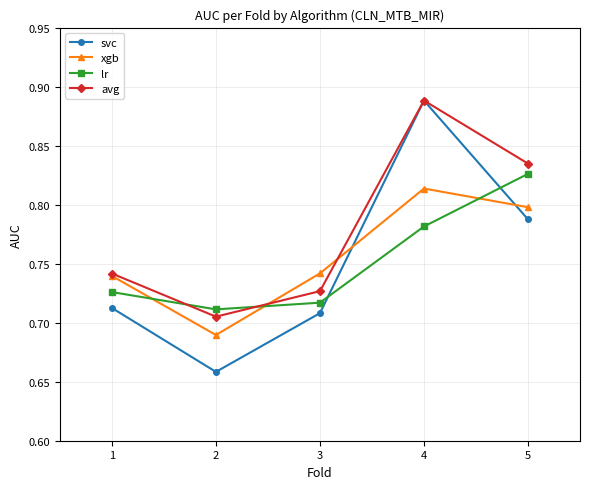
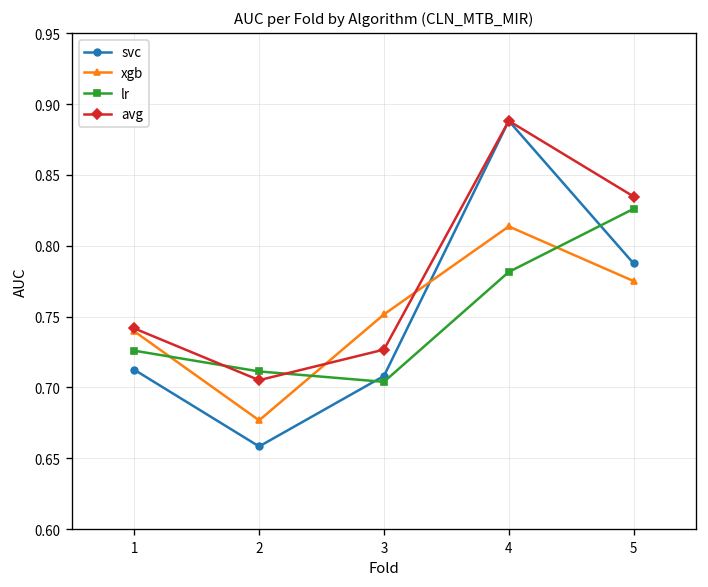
xgb, 2: 0.690 -> 0.677
xgb, 3: 0.742 -> 0.752
lr, 3: 0.717 -> 0.704
xgb, 5: 0.798 -> 0.775
